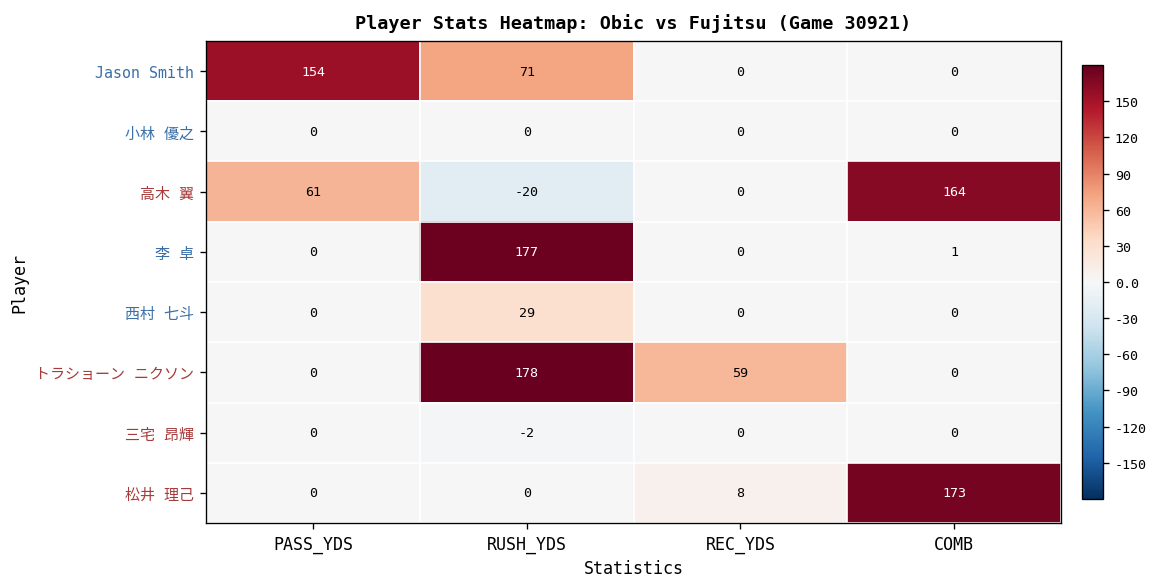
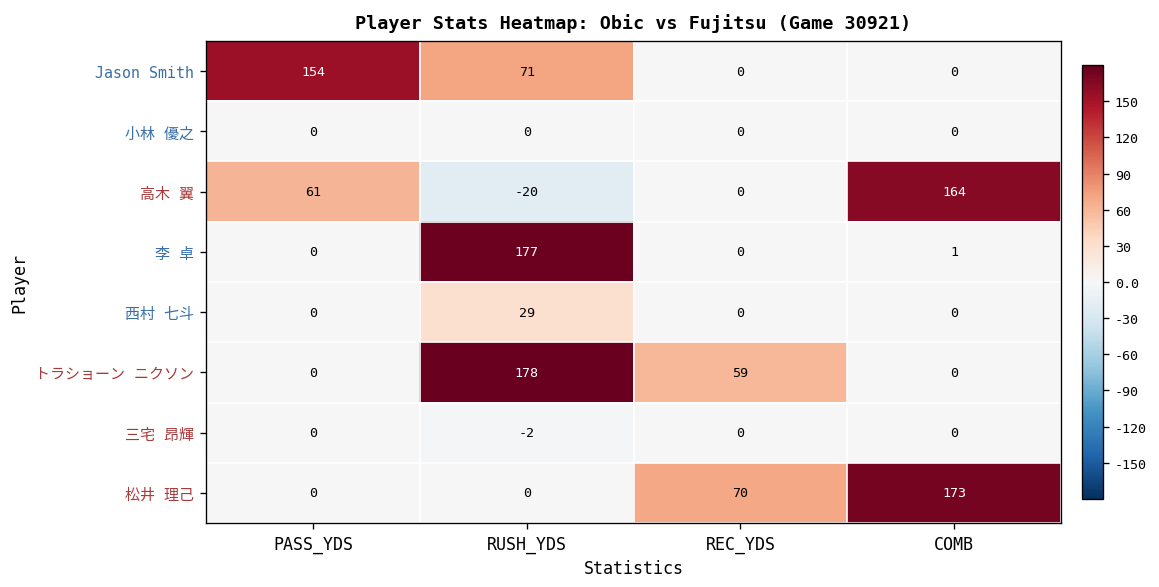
松井 理己, REC_YDS: 8 -> 70
